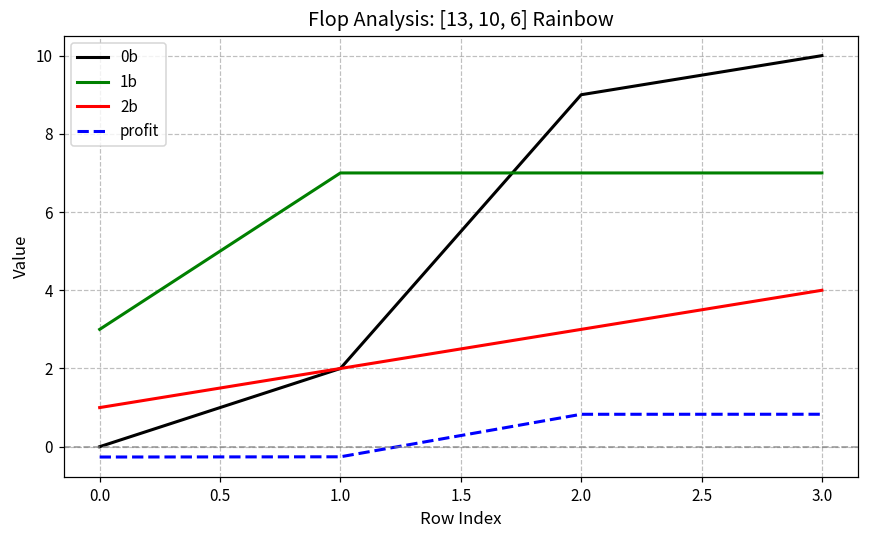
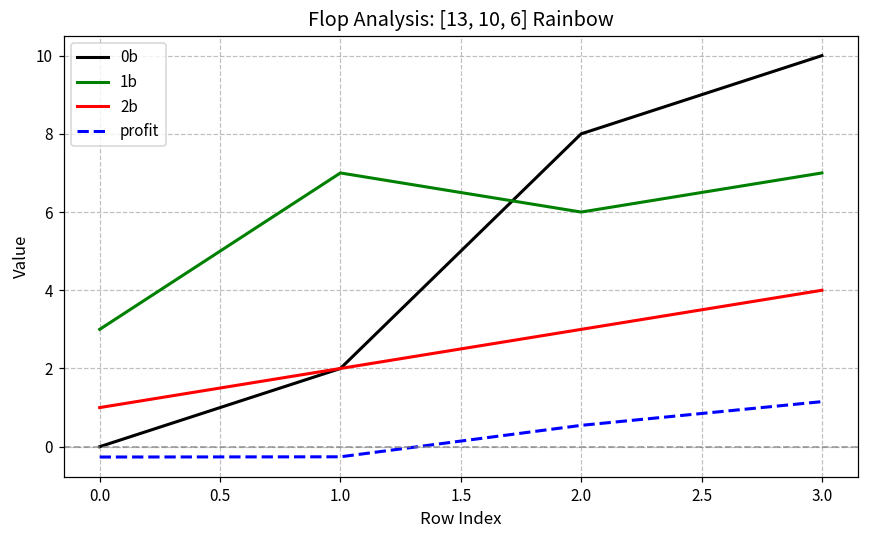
0b, 2.0: 9 -> 8
1b, 2.0: 7 -> 6
profit, 2.0: 0.8 -> 0.5
profit, 3.0: 0.8 -> 1.2
